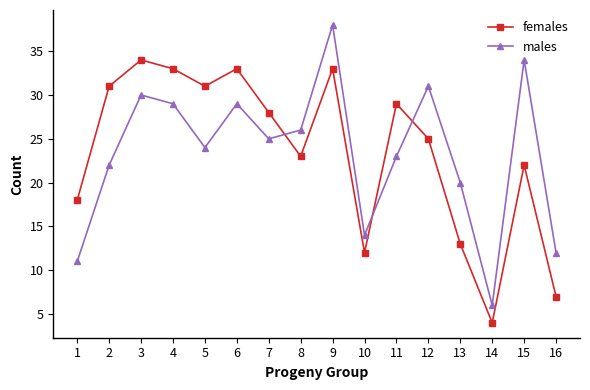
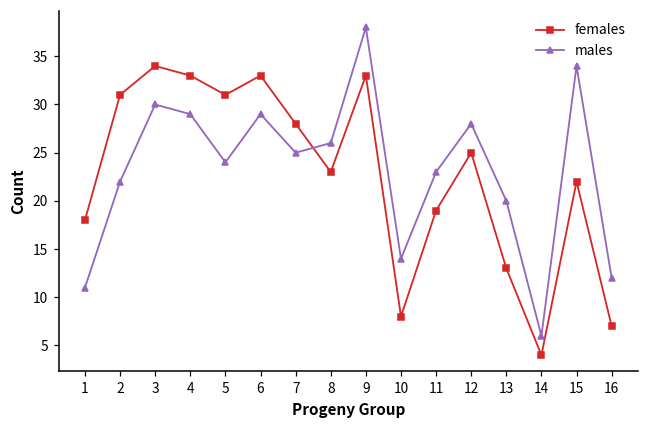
females, 10: 12 -> 8
females, 11: 29 -> 19
males, 12: 31 -> 28
